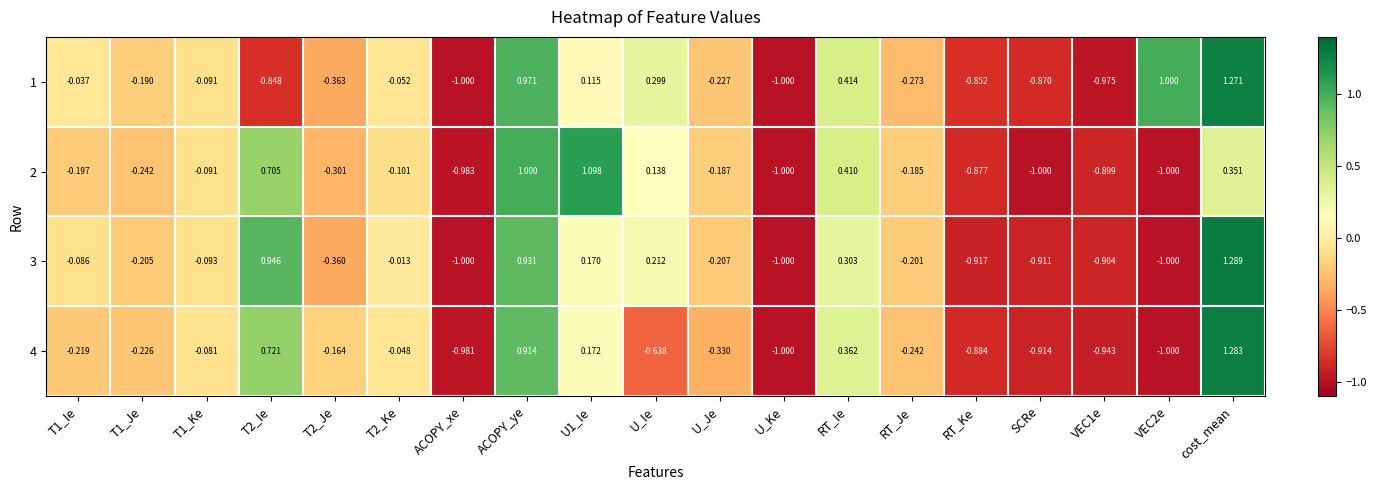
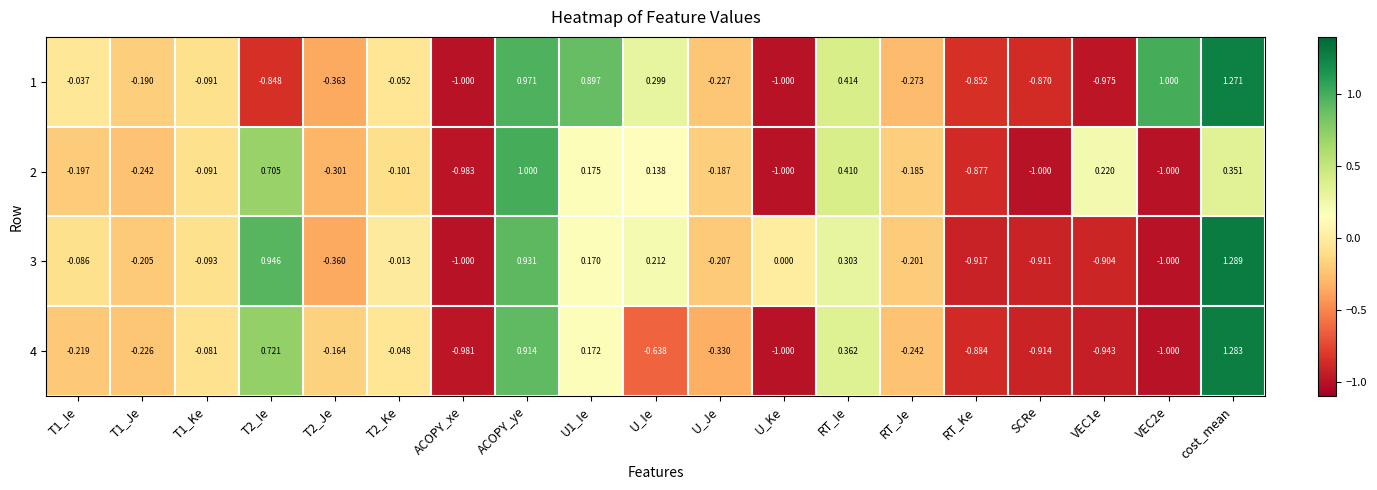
1, U1_Ie: 0.115 -> 0.897
2, U1_Ie: 1.098 -> 0.175
2, VEC1e: -0.899 -> 0.220
3, U_Ke: -1.000 -> 0.000
